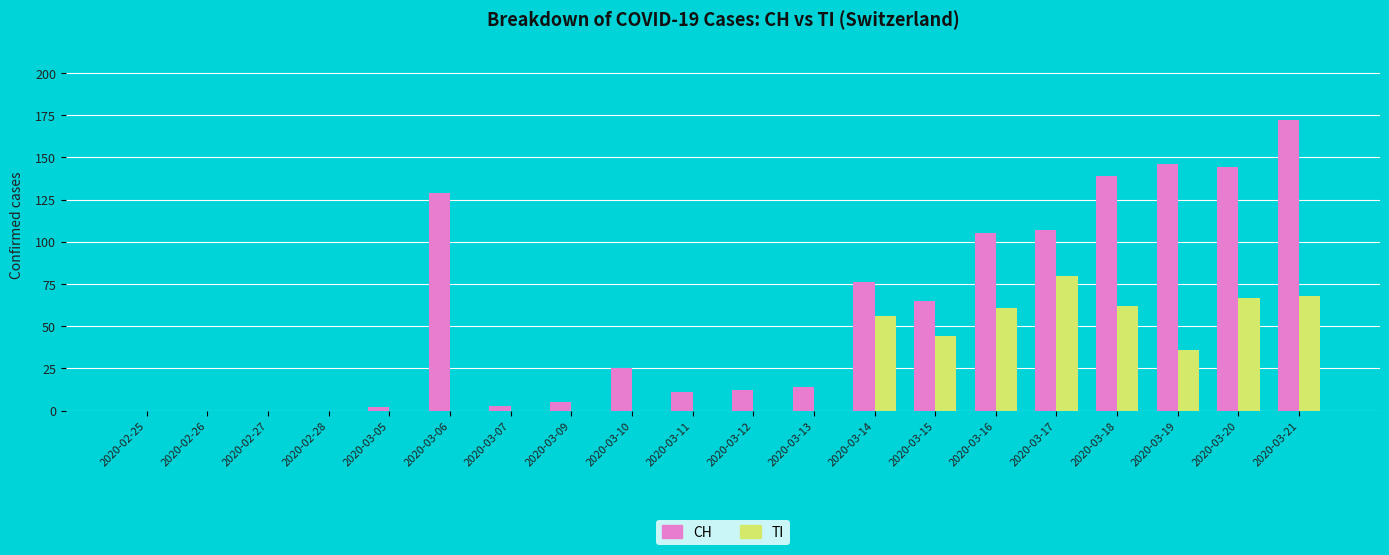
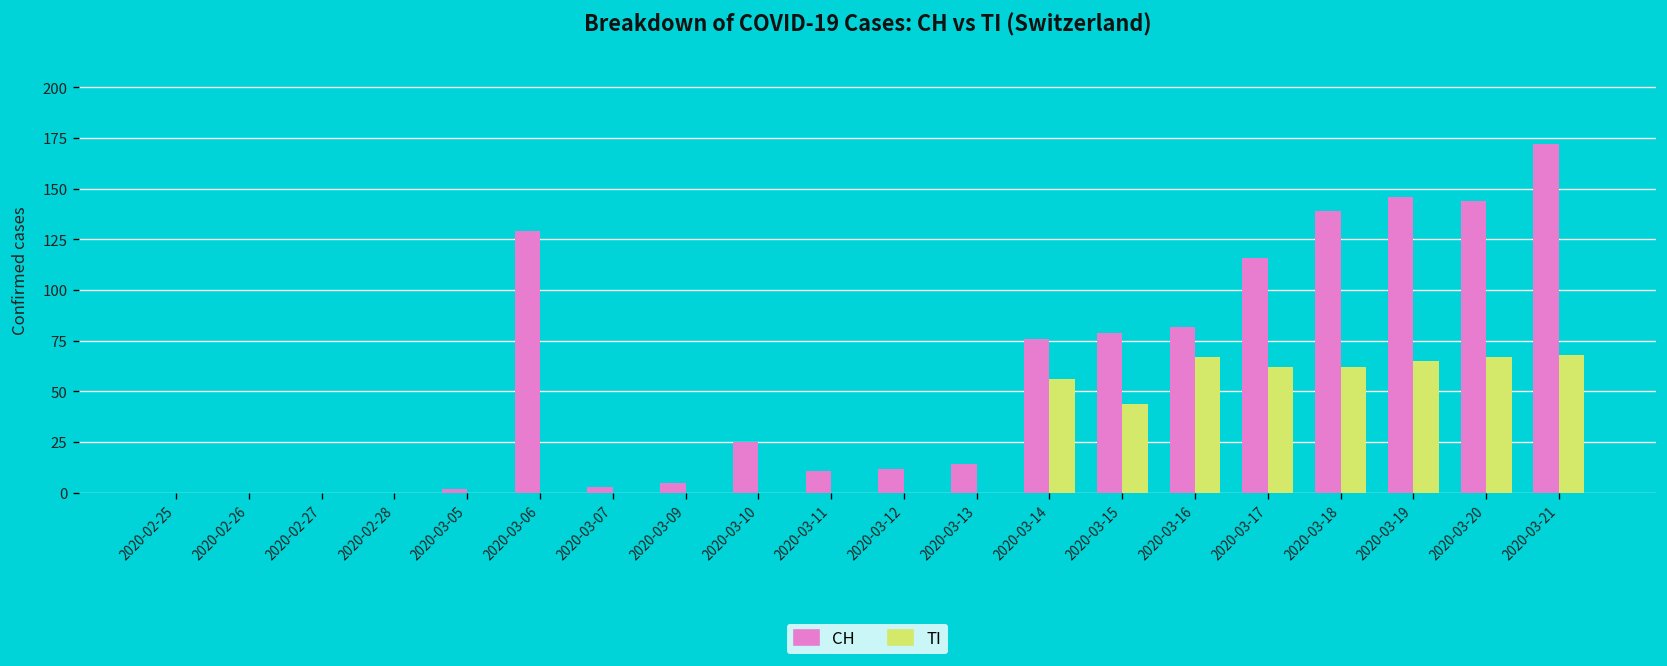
CH, 2020-03-15: 65 -> 79
CH, 2020-03-16: 105 -> 82
TI, 2020-03-16: 61 -> 67
CH, 2020-03-17: 107 -> 116
TI, 2020-03-17: 80 -> 62
TI, 2020-03-19: 36 -> 65
